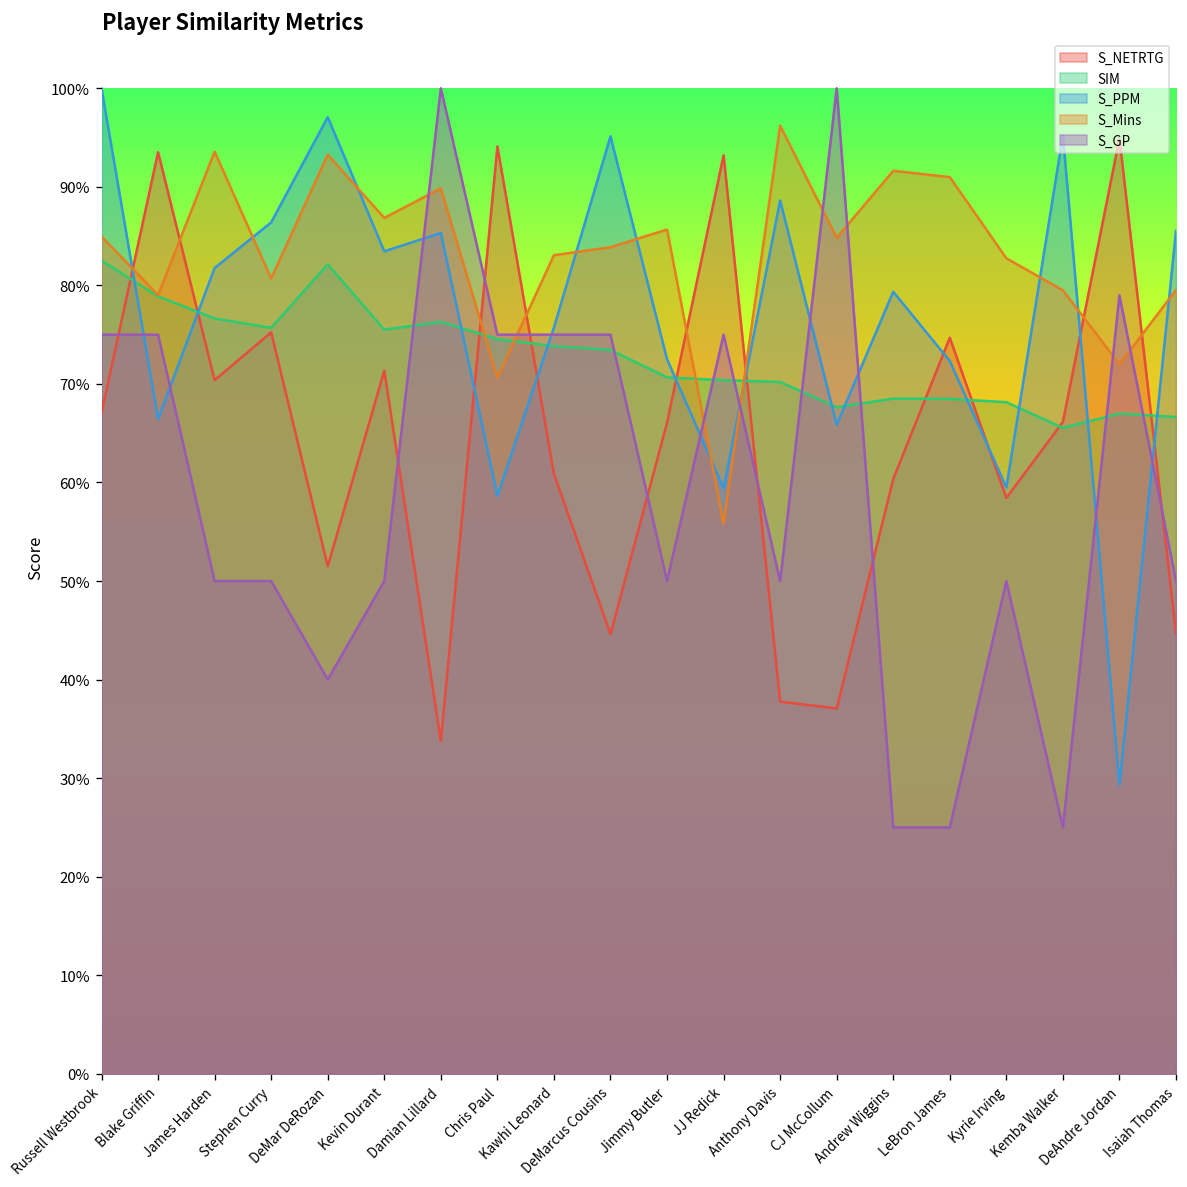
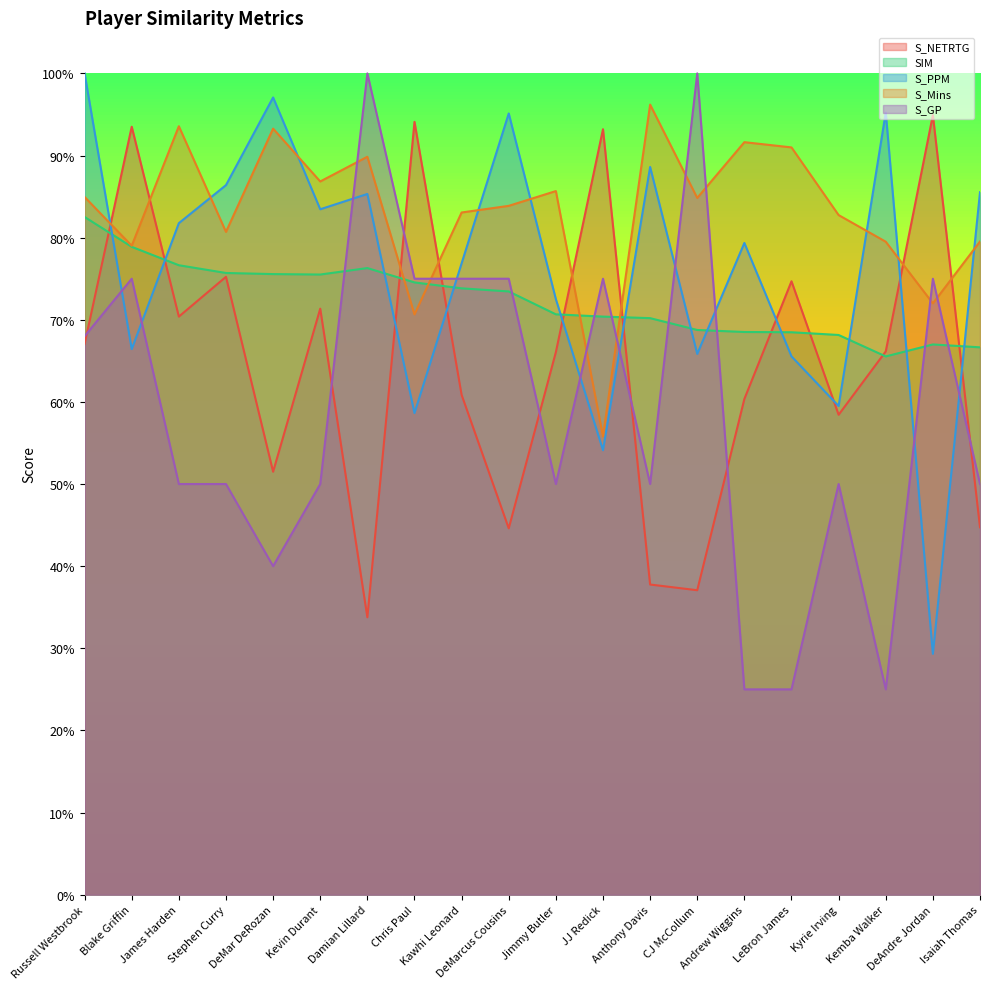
S_GP, Russell Westbrook: 75% -> 68%
SIM, DeMar DeRozan: 82% -> 76%
S_PPM, Kawhi Leonard: 76% -> 77%
S_PPM, JJ Redick: 59% -> 54%
SIM, CJ McCollum: 68% -> 69%
S_PPM, LeBron James: 72% -> 66%
S_GP, DeAndre Jordan: 79% -> 75%
